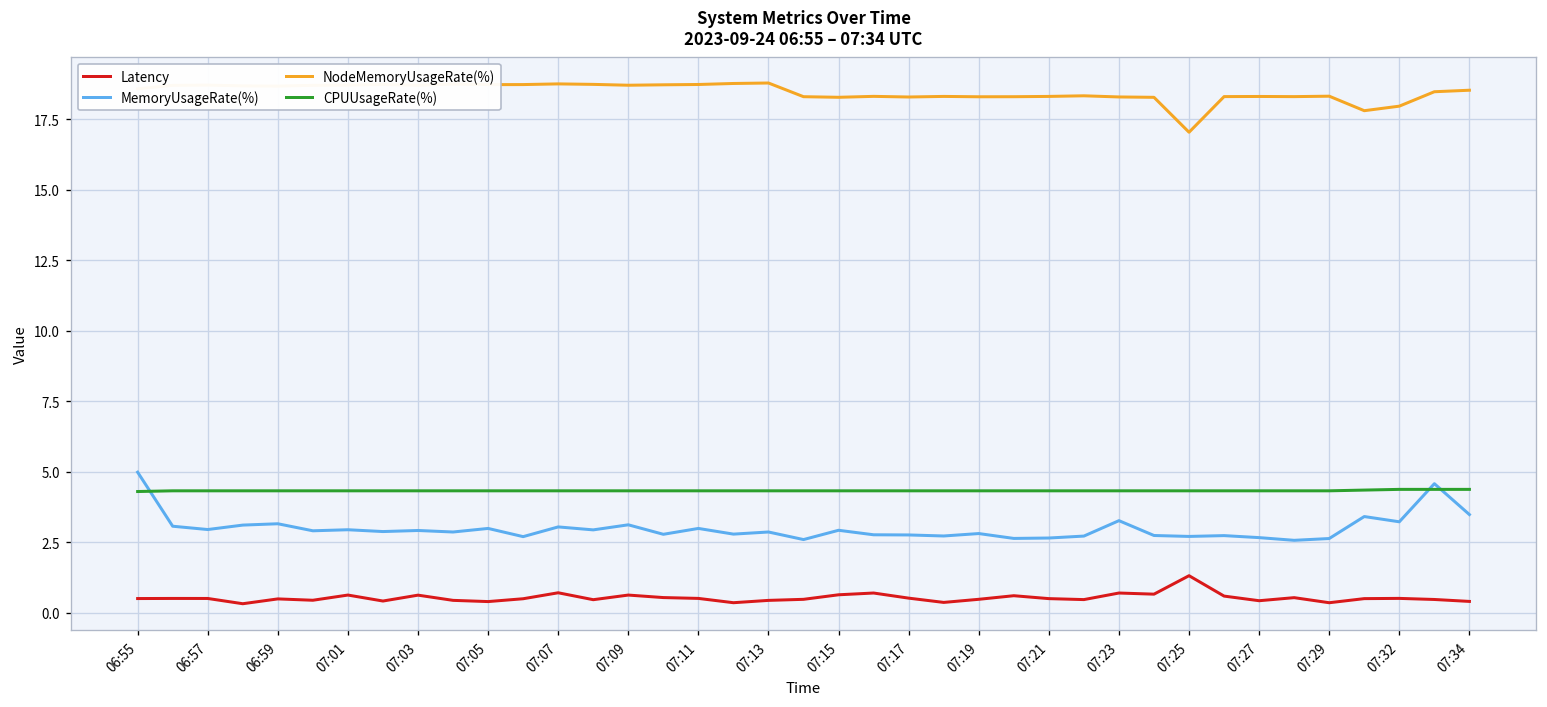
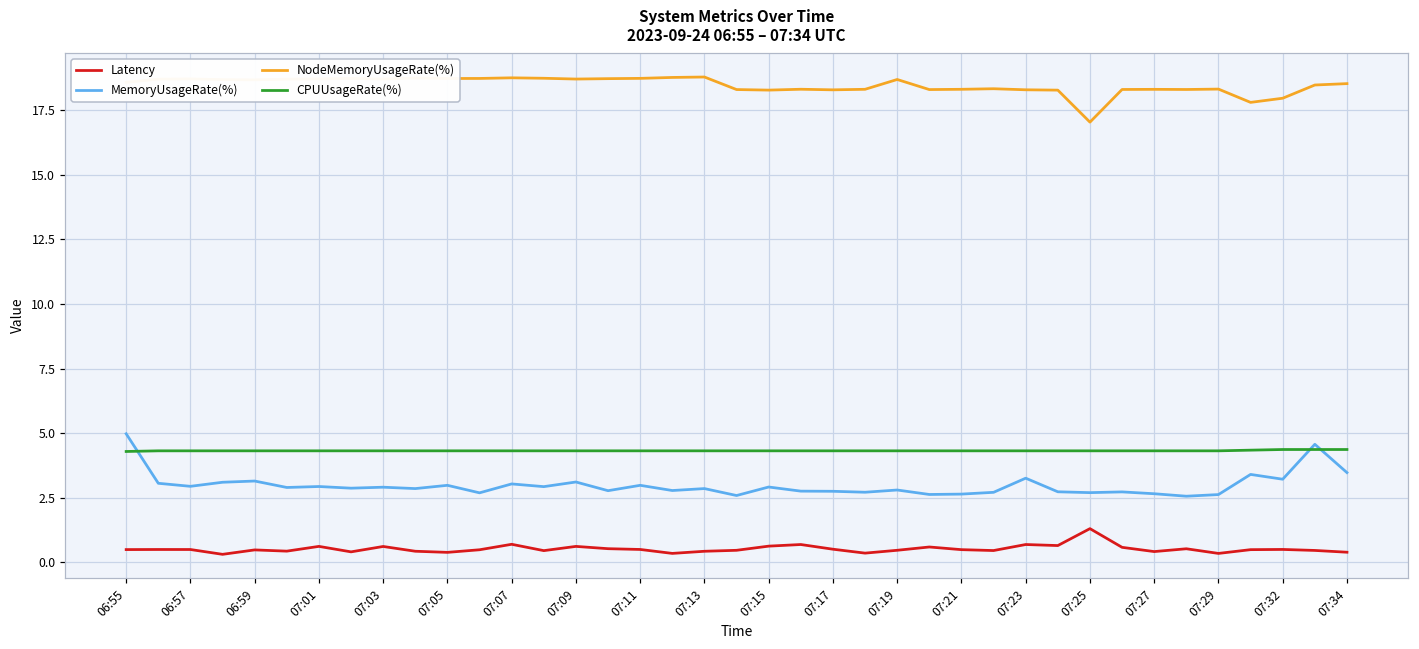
NodeMemoryUsageRate(%), 07:19: 18.3 -> 18.7
